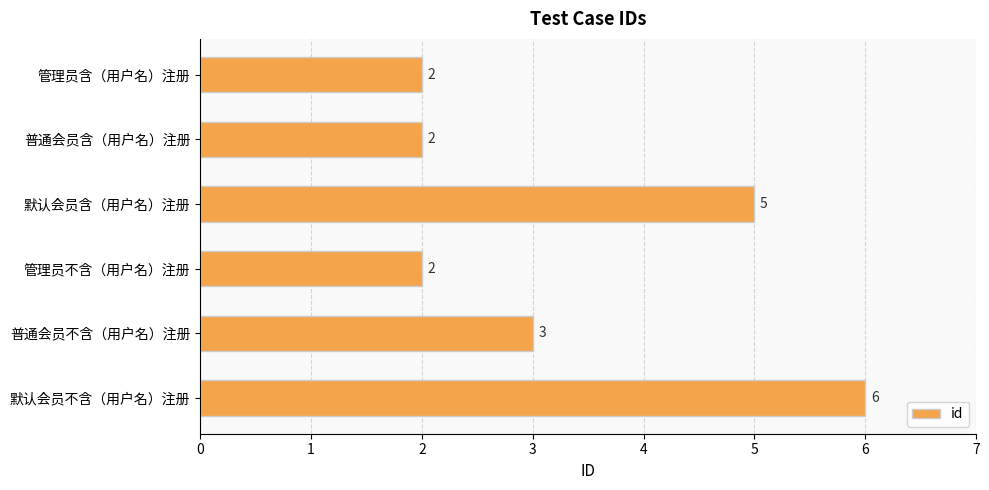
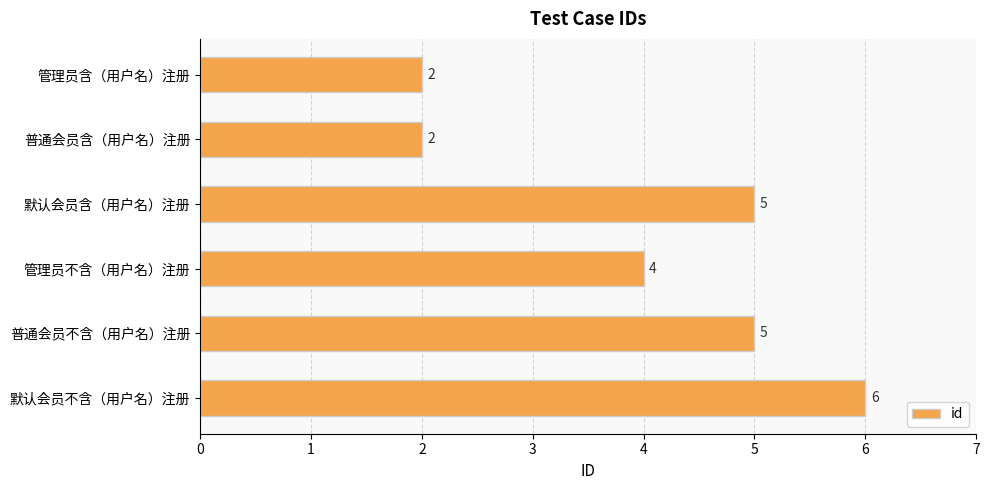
管理员不含（用户名）注册: 2 -> 4
普通会员不含（用户名）注册: 3 -> 5
